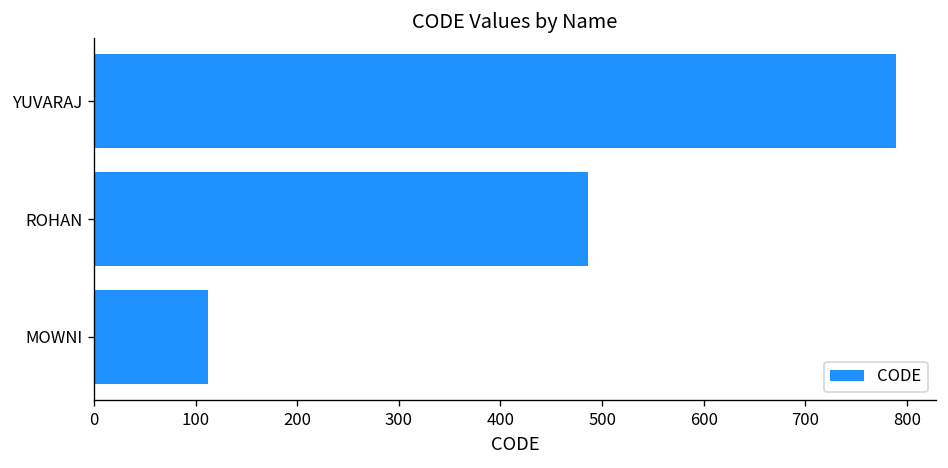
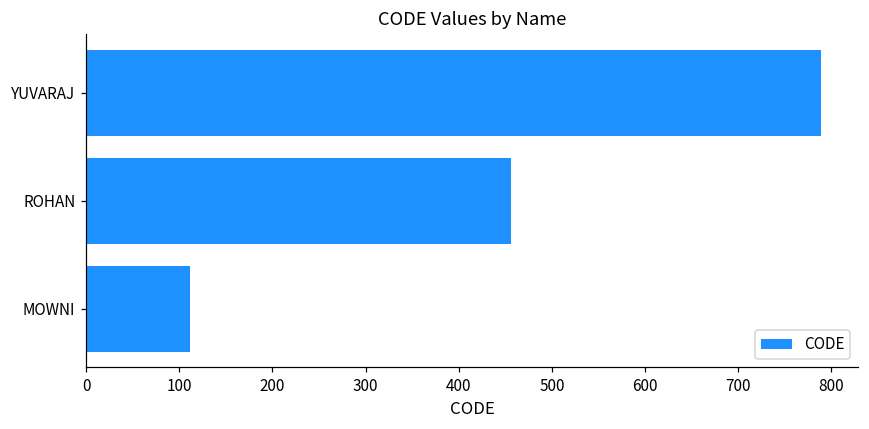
ROHAN: 490 -> 460
